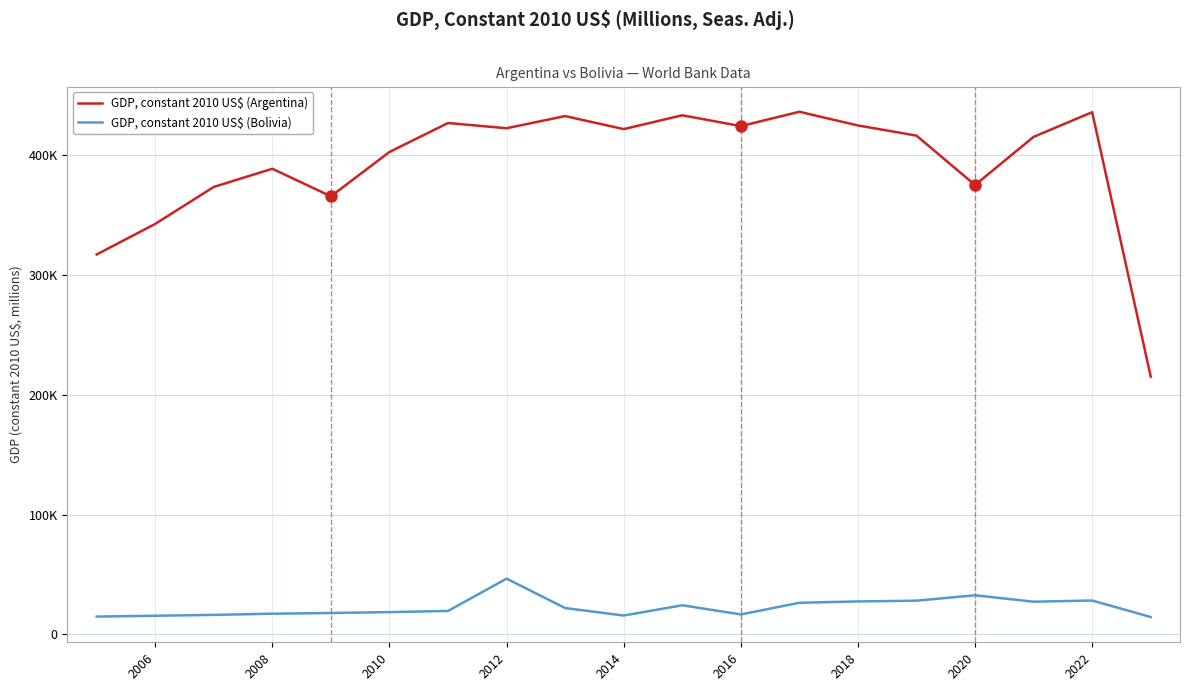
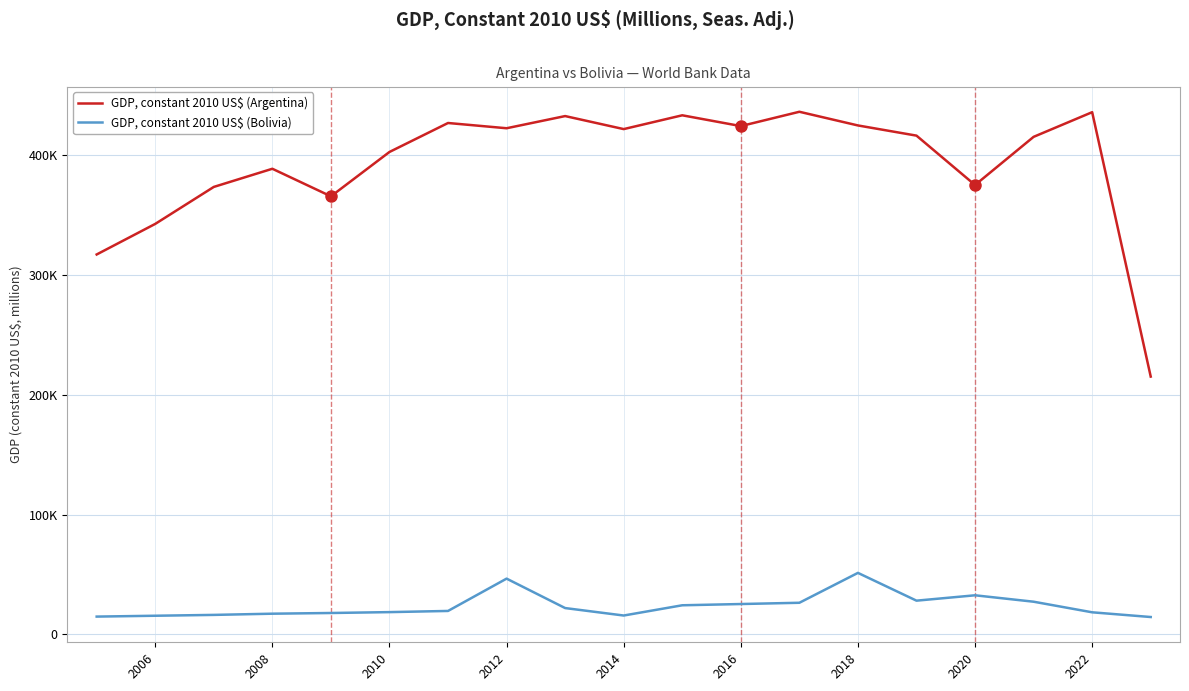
GDP, constant 2010 US$ (Bolivia), 2016: 17000 -> 25000
GDP, constant 2010 US$ (Bolivia), 2018: 28000 -> 51000
GDP, constant 2010 US$ (Bolivia), 2022: 28000 -> 18000
